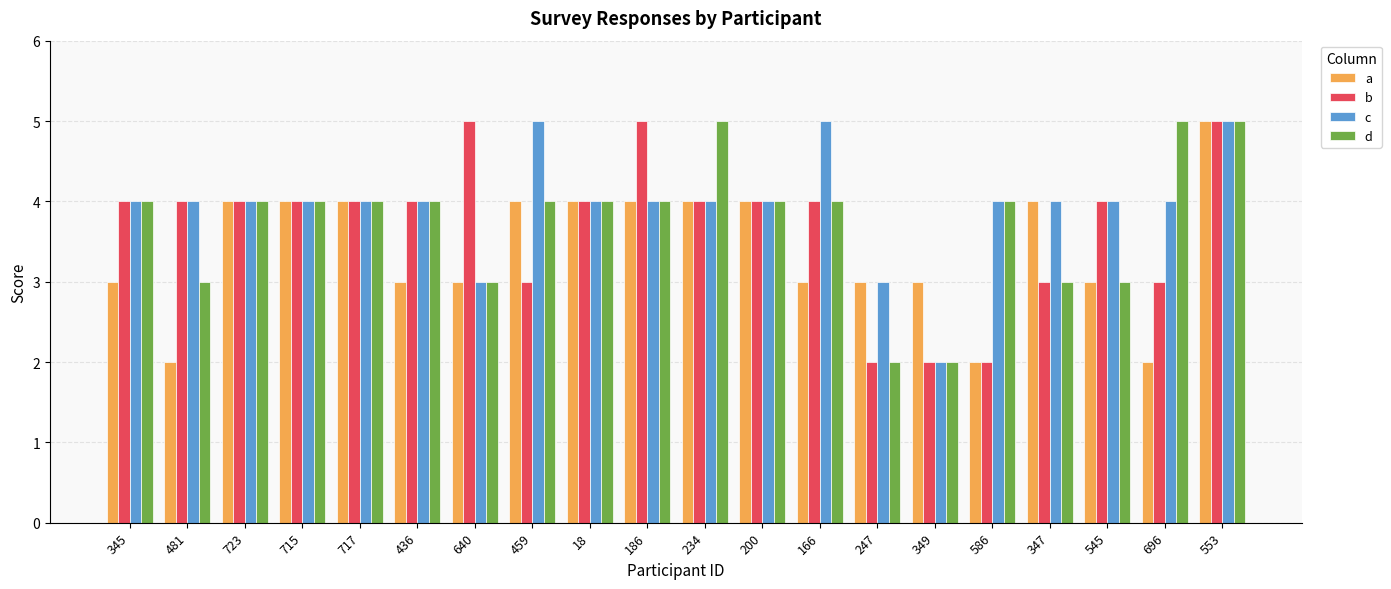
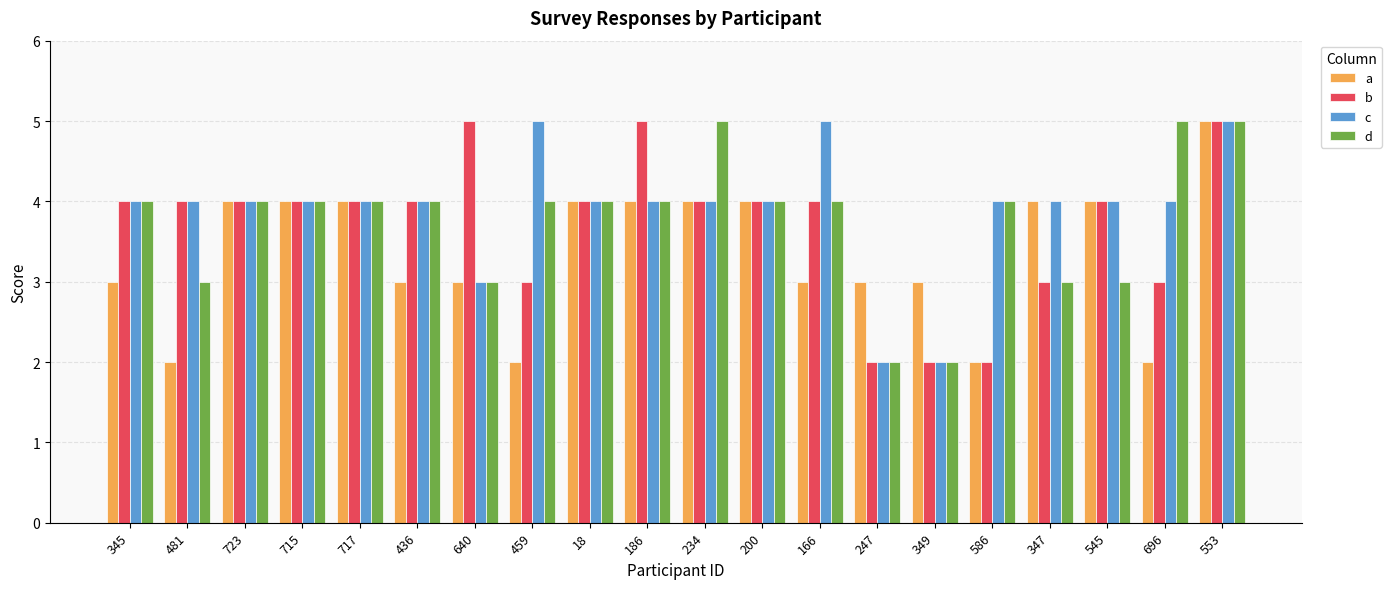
a, 459: 4 -> 2
c, 247: 3 -> 2
a, 545: 3 -> 4
